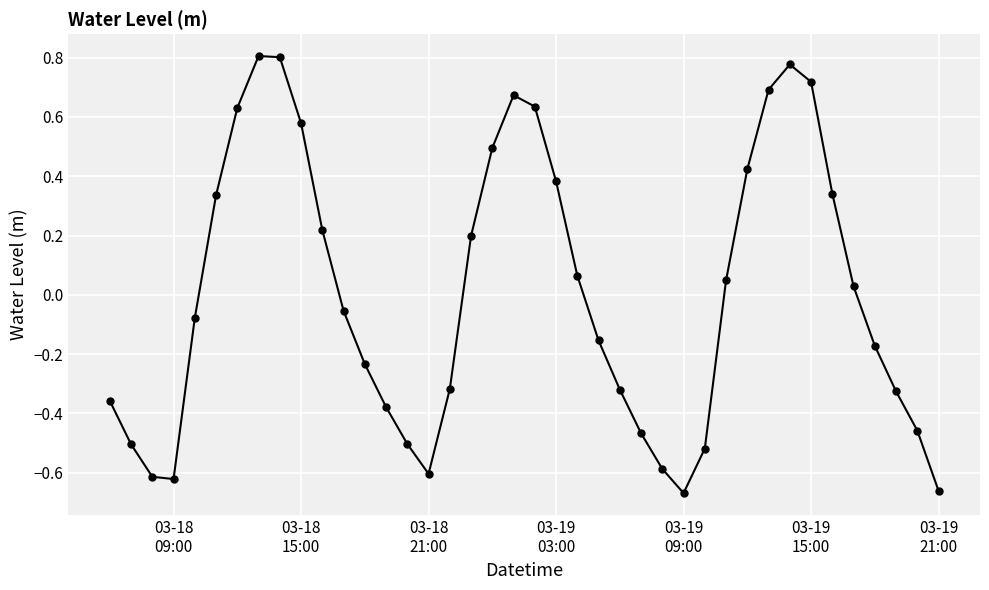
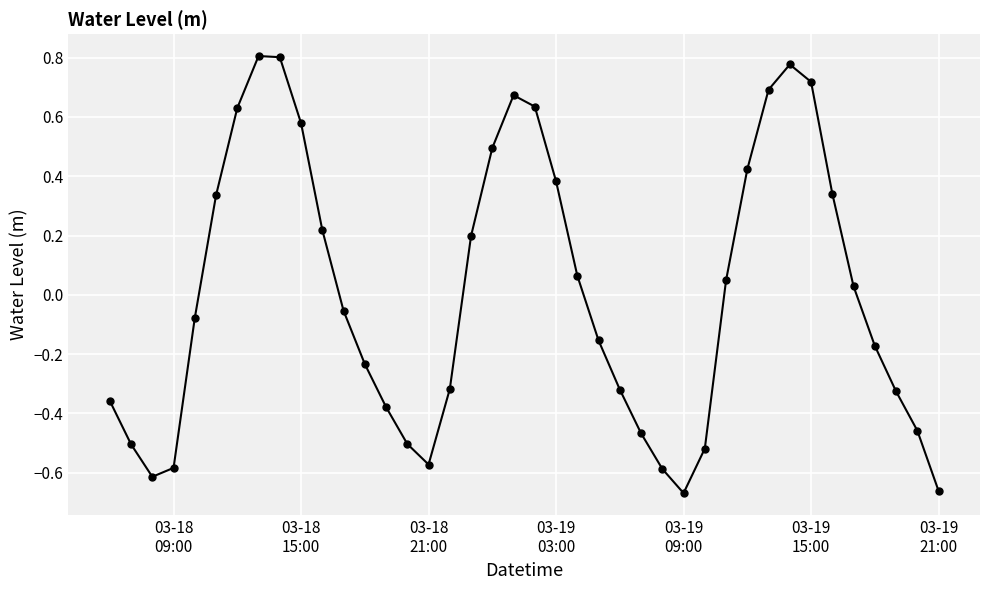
03-18 09:00: -0.62 -> -0.58
03-18 21:00: -0.60 -> -0.57
